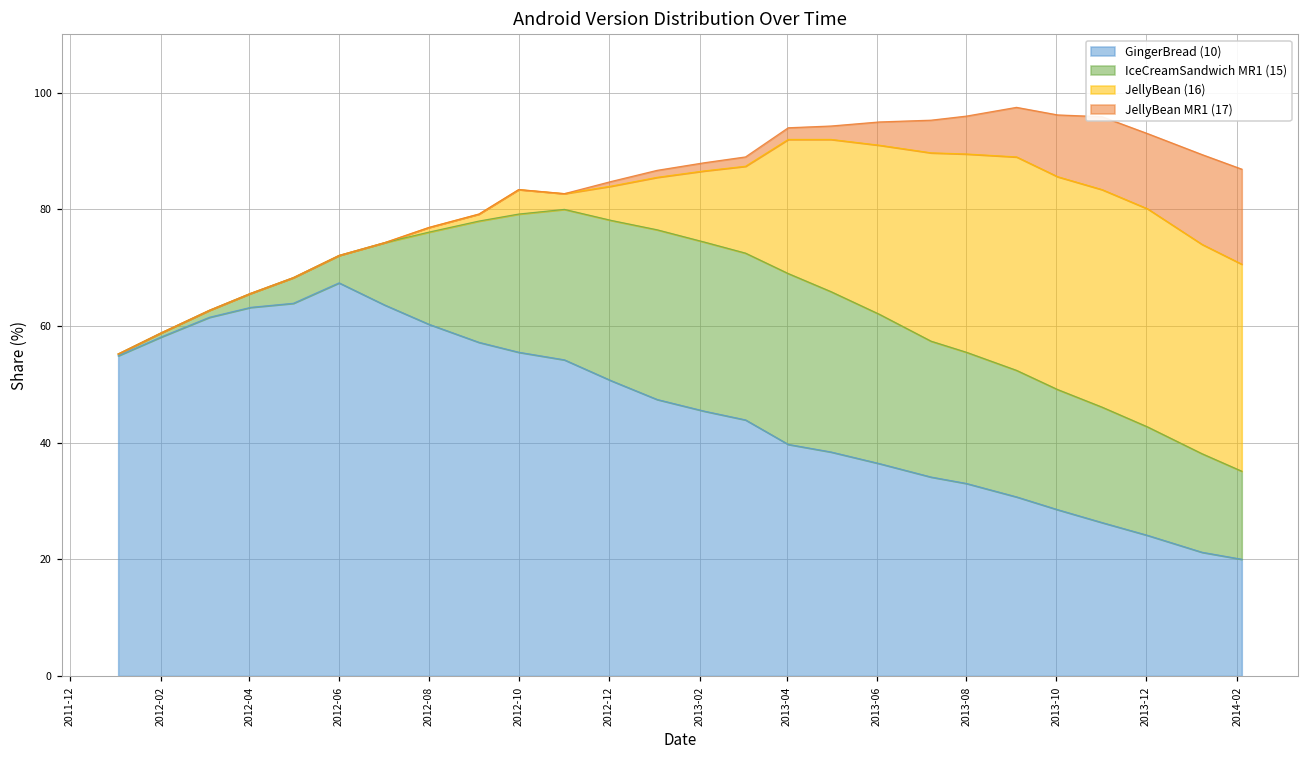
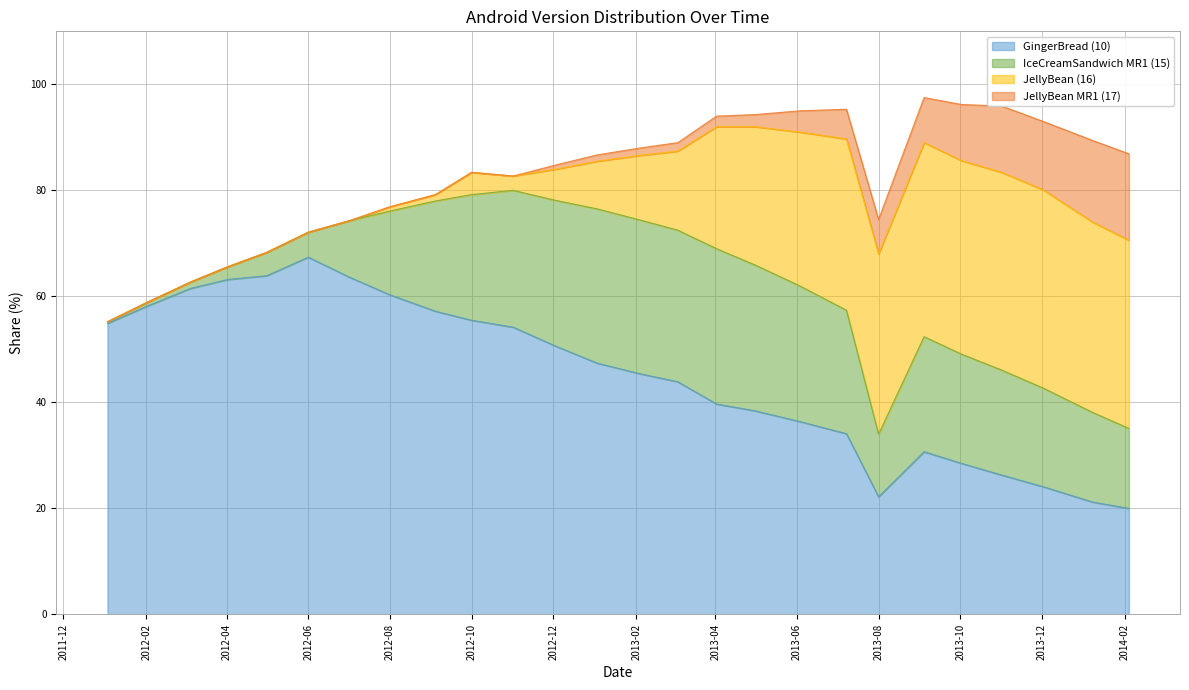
GingerBread (10), 2013-08: 33 -> 22
IceCreamSandwich MR1 (15), 2013-08: 23 -> 12
